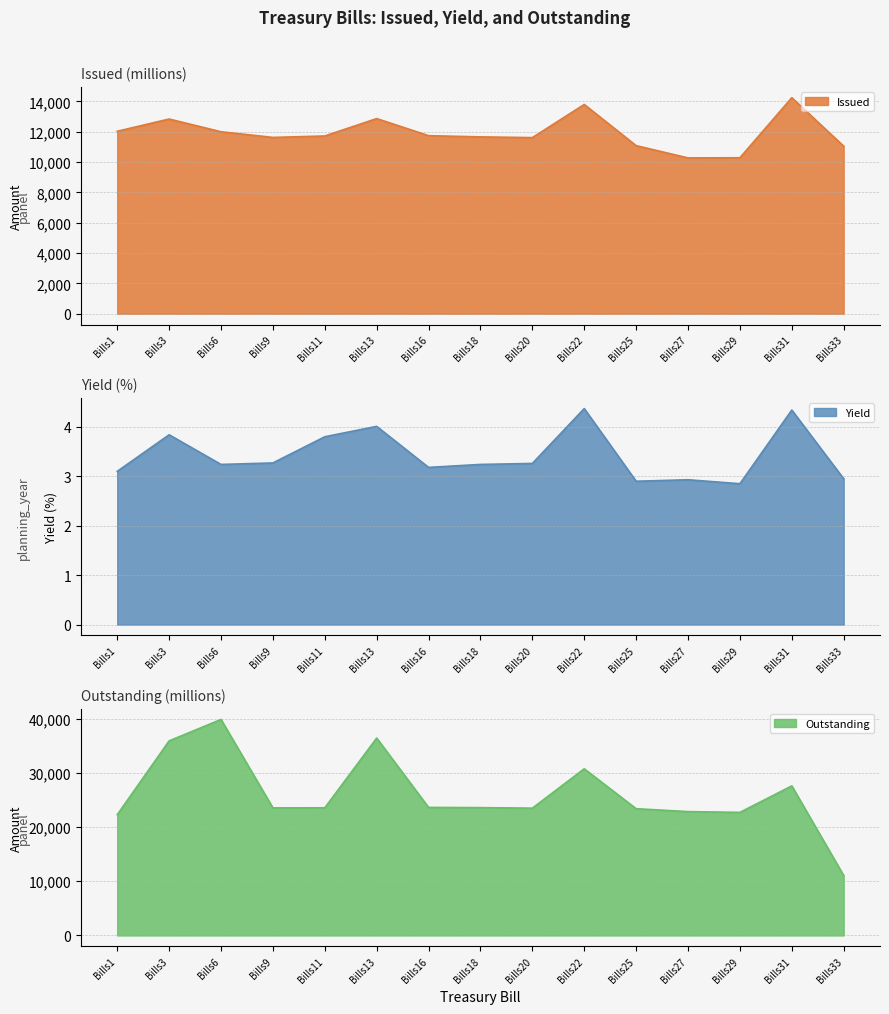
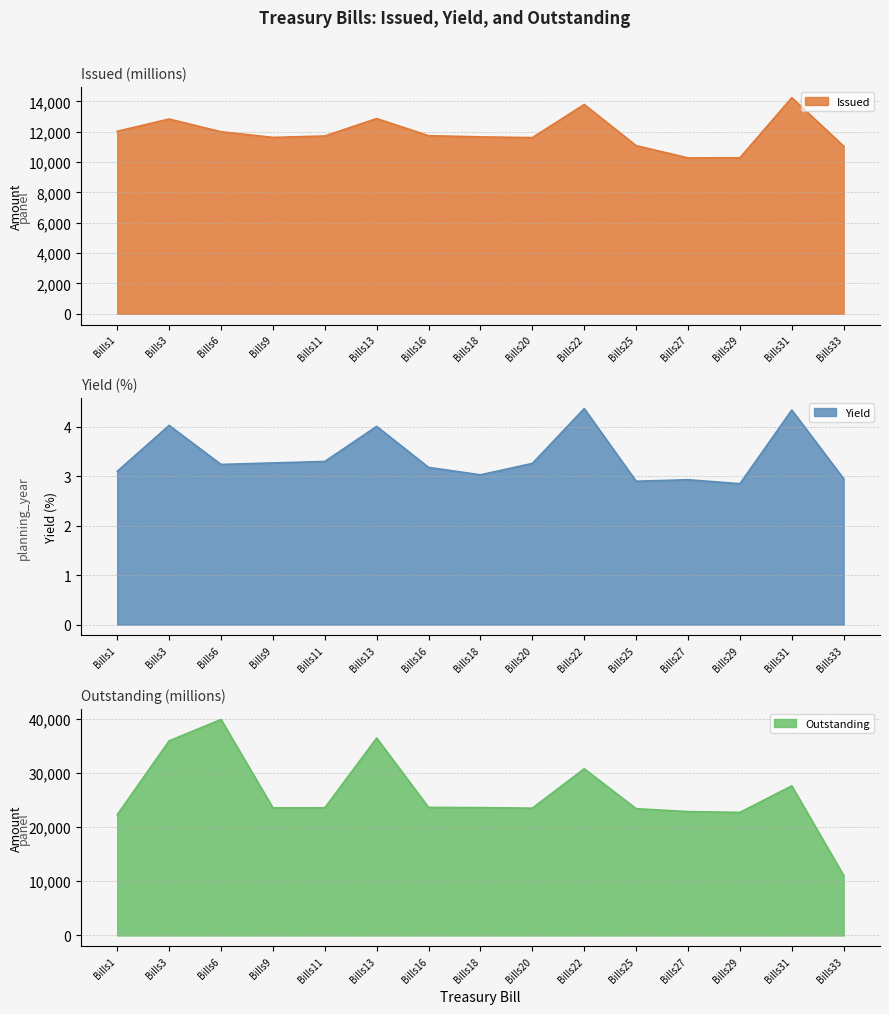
Yield (%), Bills3: 3.8 -> 4.0
Yield (%), Bills11: 3.8 -> 3.3
Yield (%), Bills18: 3.2 -> 3.0
